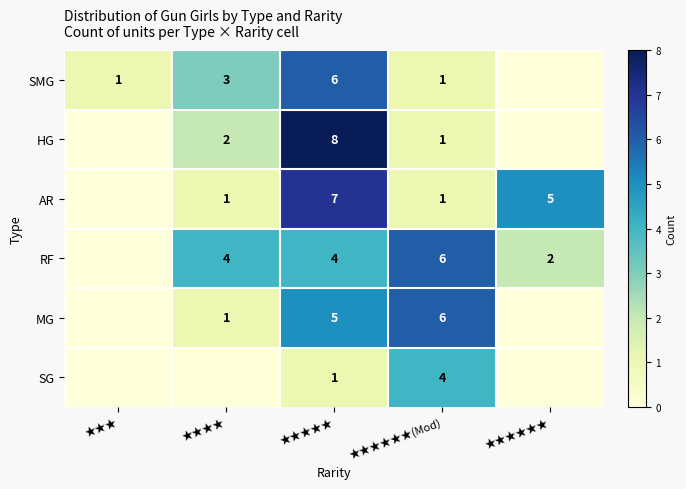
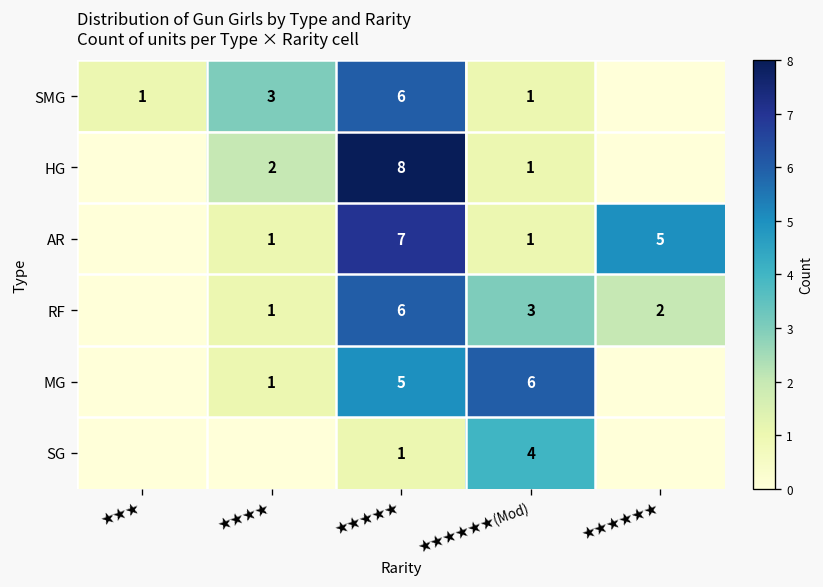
RF, ★★★★: 4 -> 1
RF, ★★★★★: 4 -> 6
RF, ★★★★★★(Mod): 6 -> 3
